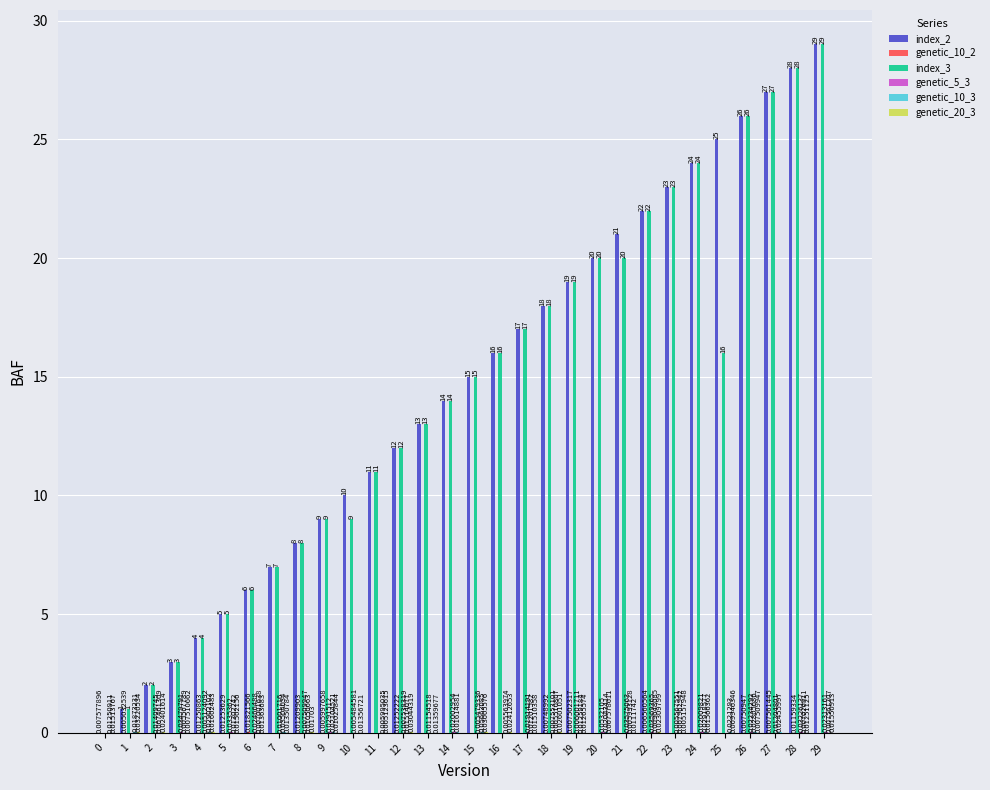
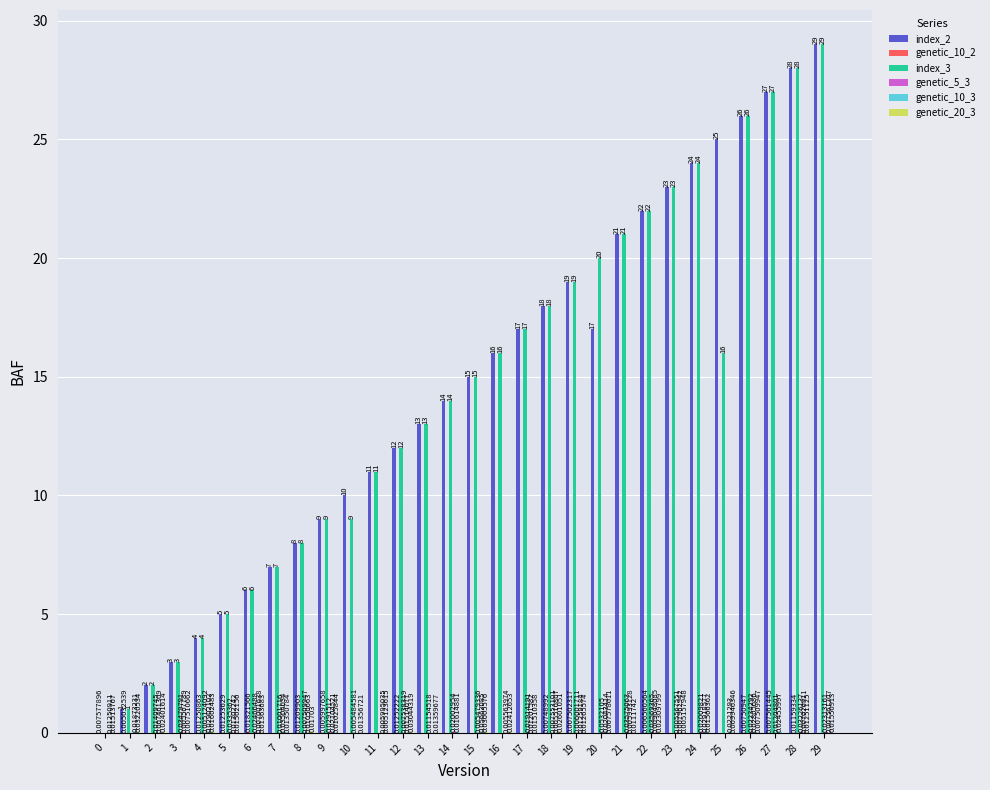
index_2, 20: 20 -> 17
index_3, 21: 20 -> 21
